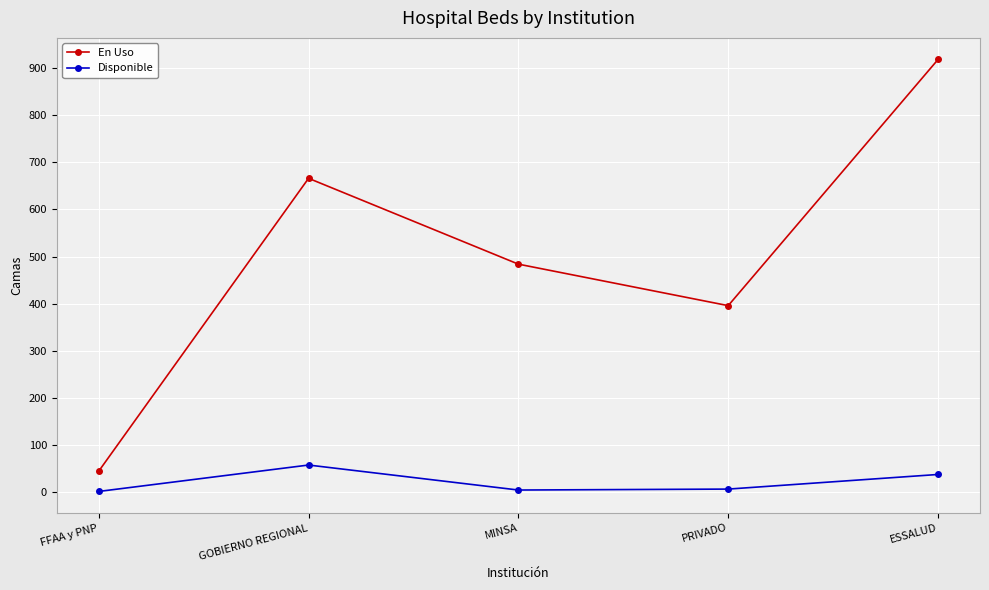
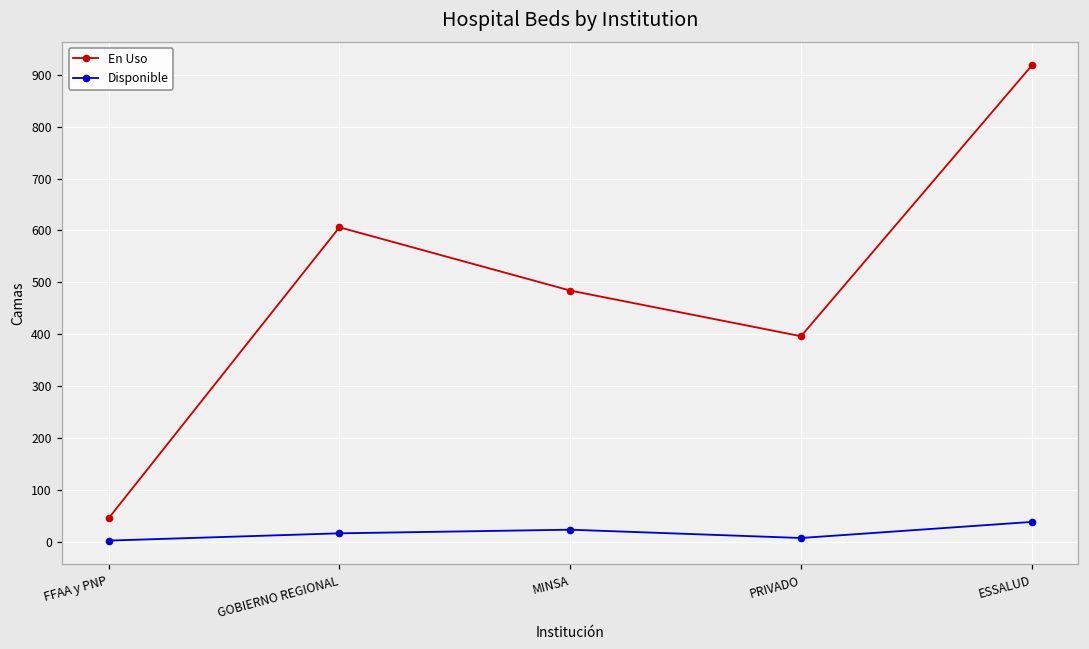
En Uso, GOBIERNO REGIONAL: 670 -> 610
Disponible, GOBIERNO REGIONAL: 60 -> 20
Disponible, MINSA: 10 -> 20
